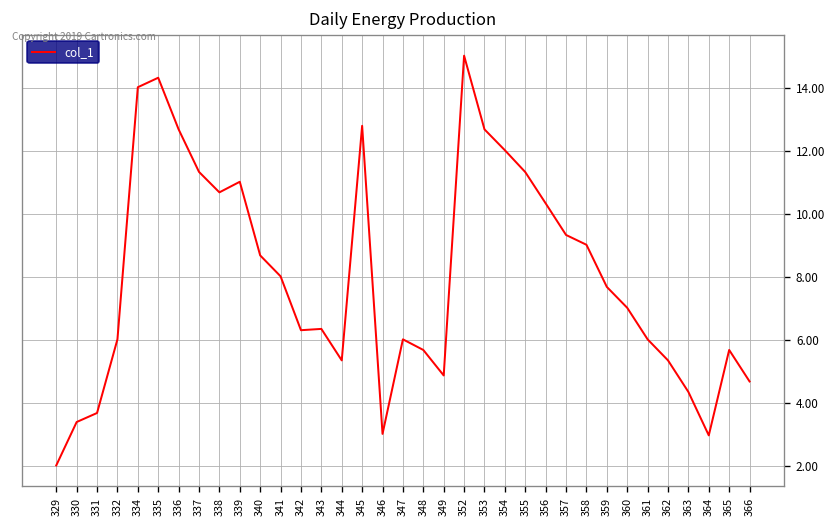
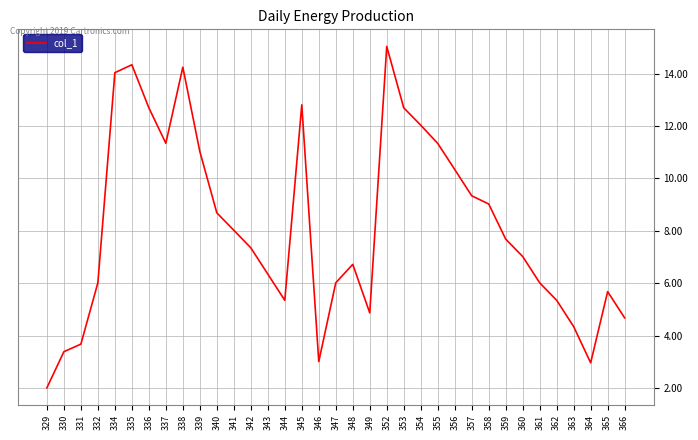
338: 10.7 -> 14.2
342: 6.3 -> 7.3
348: 5.7 -> 6.7
